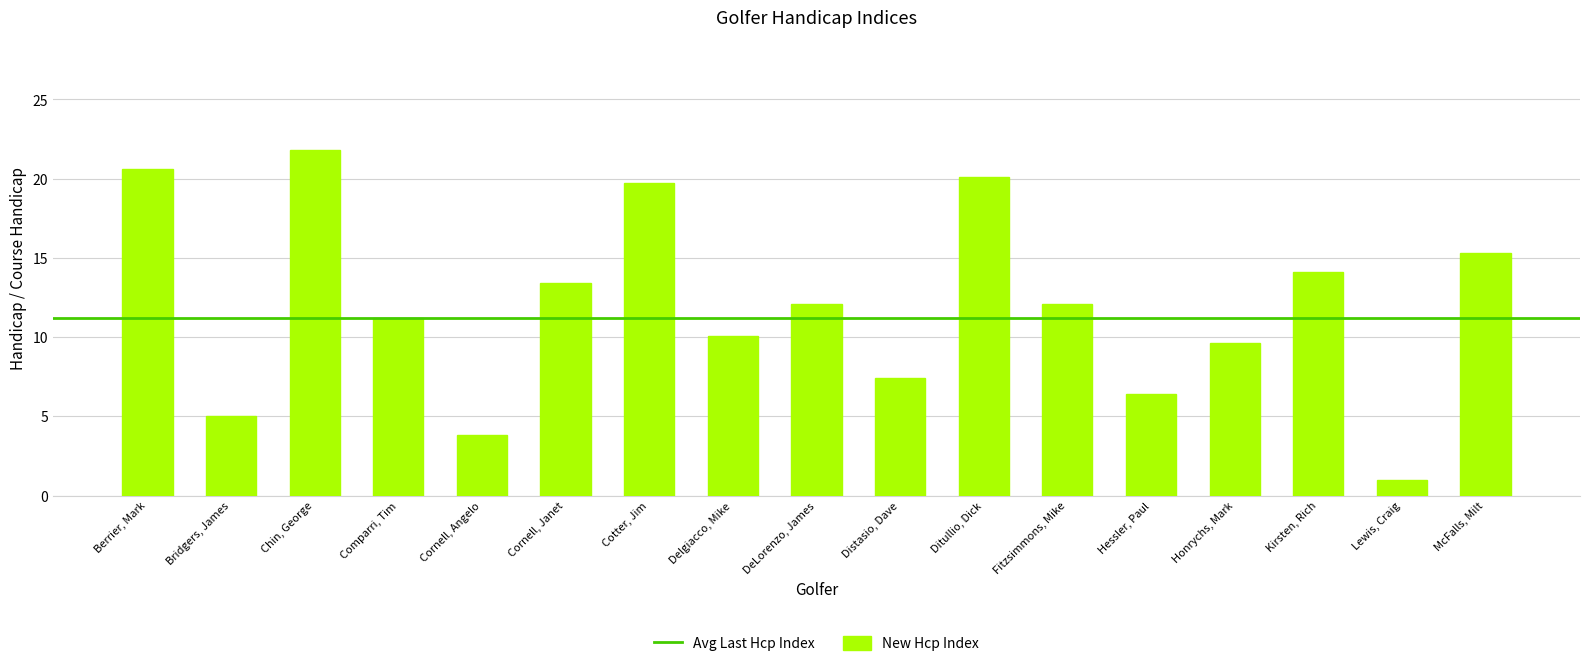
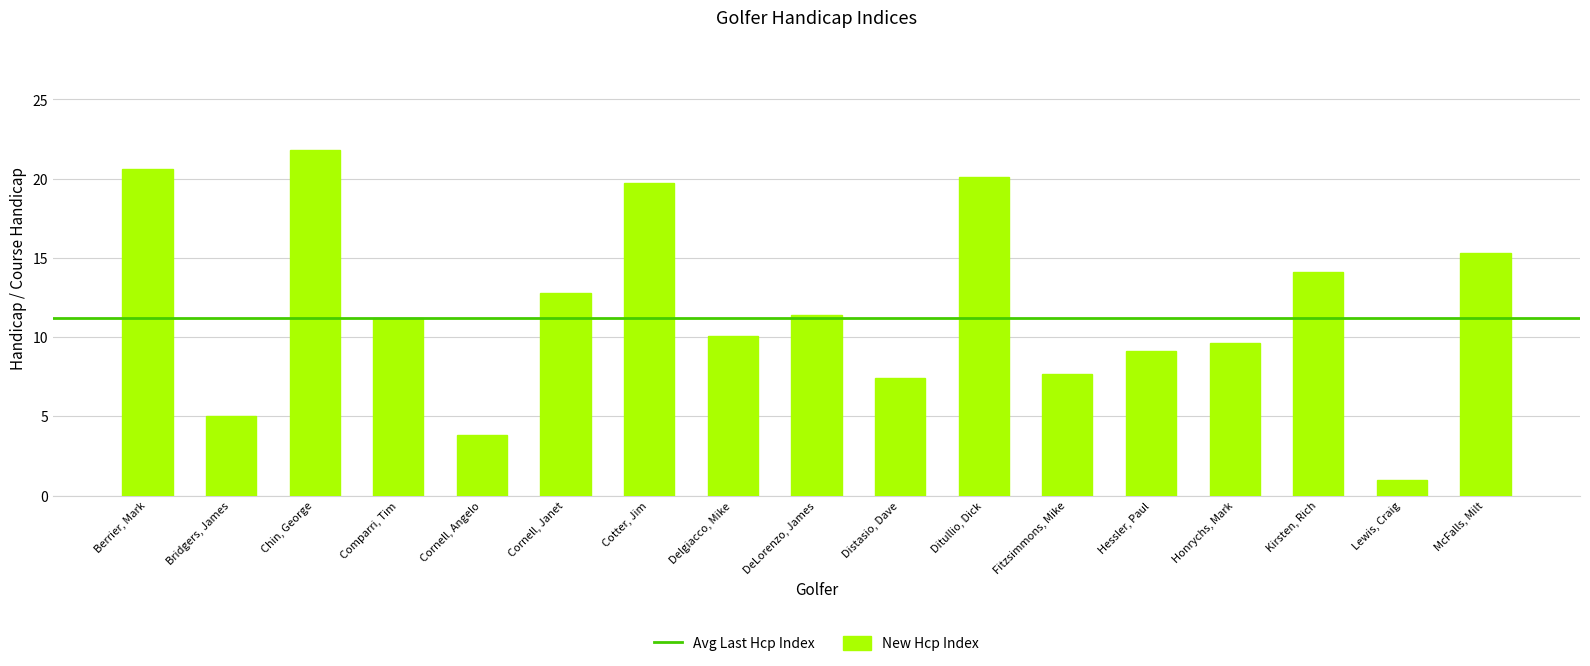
Cornell, Janet: 13.4 -> 12.8
DeLorenzo, James: 12.1 -> 11.4
Fitzsimmons, Mike: 12.1 -> 7.7
Hessler, Paul: 6.4 -> 9.1
